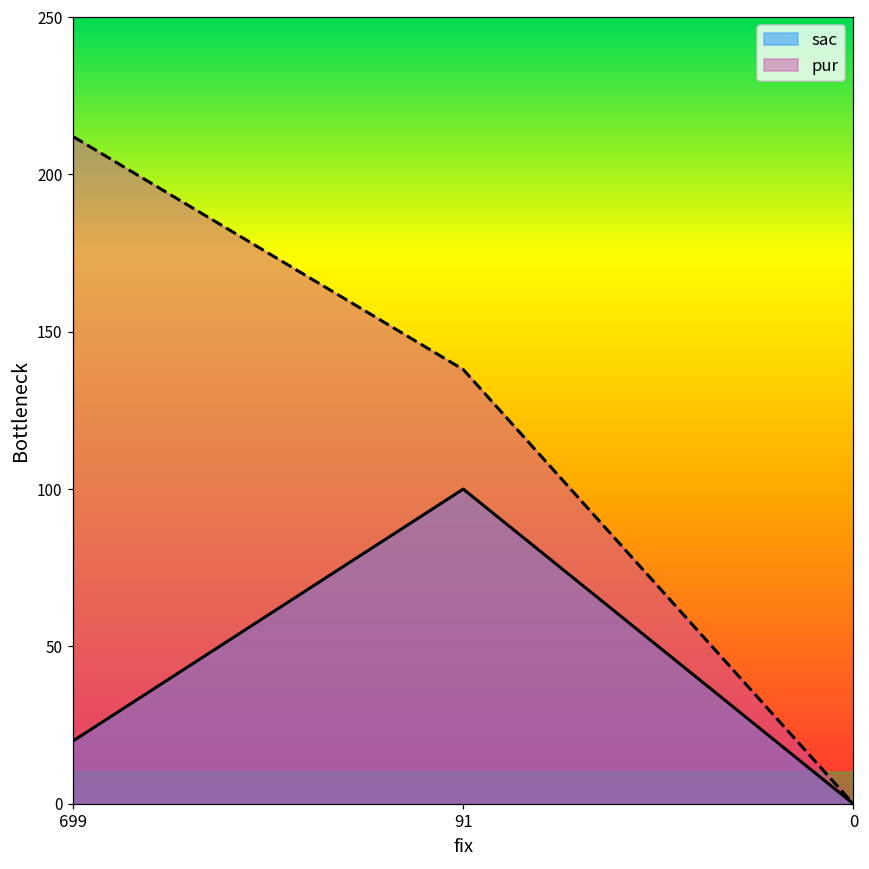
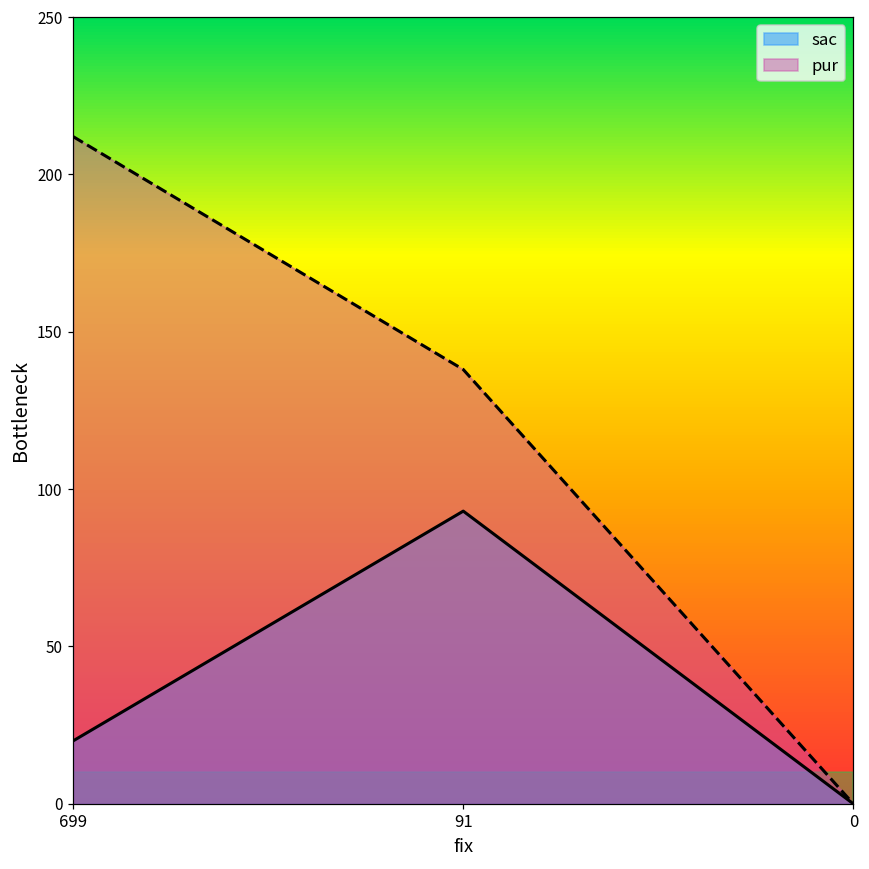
sac, 91: 100 -> 93
